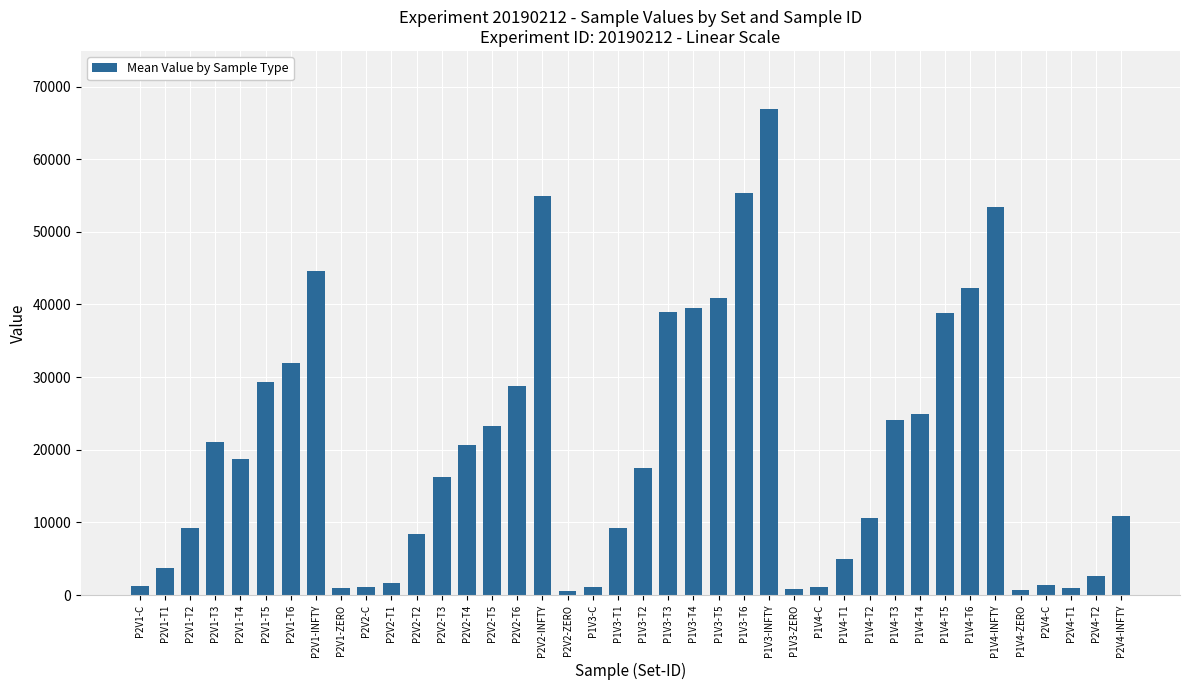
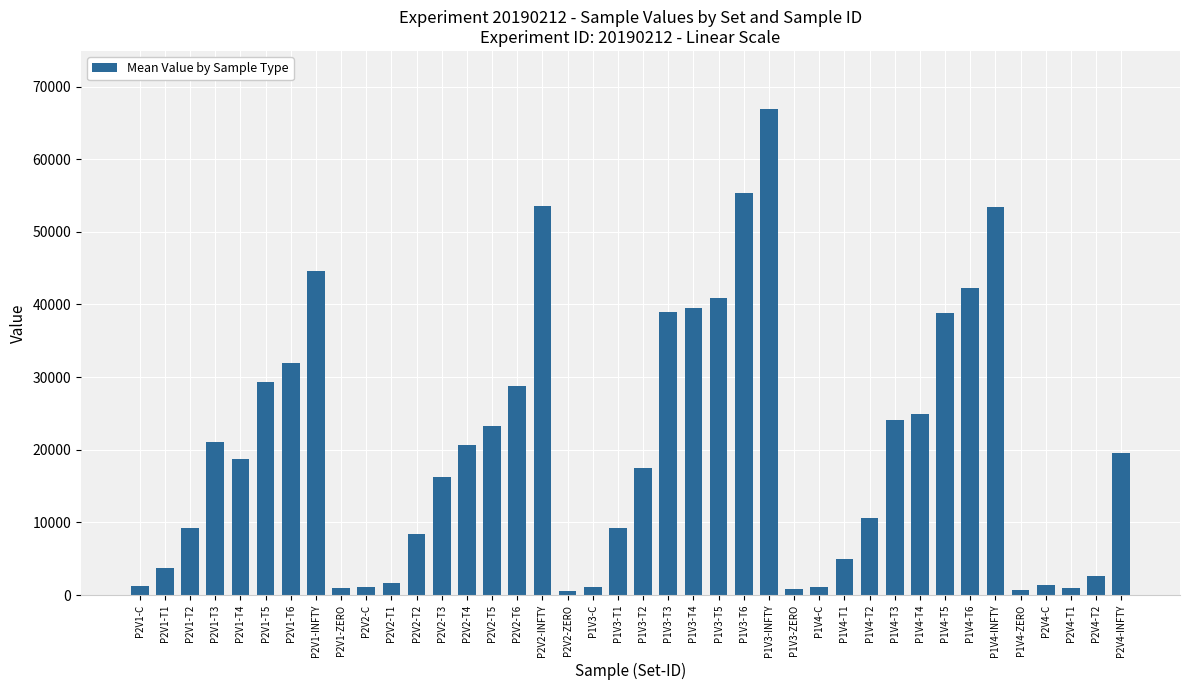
P2V2-INFTY: 55000 -> 54000
P2V4-INFTY: 11000 -> 20000
